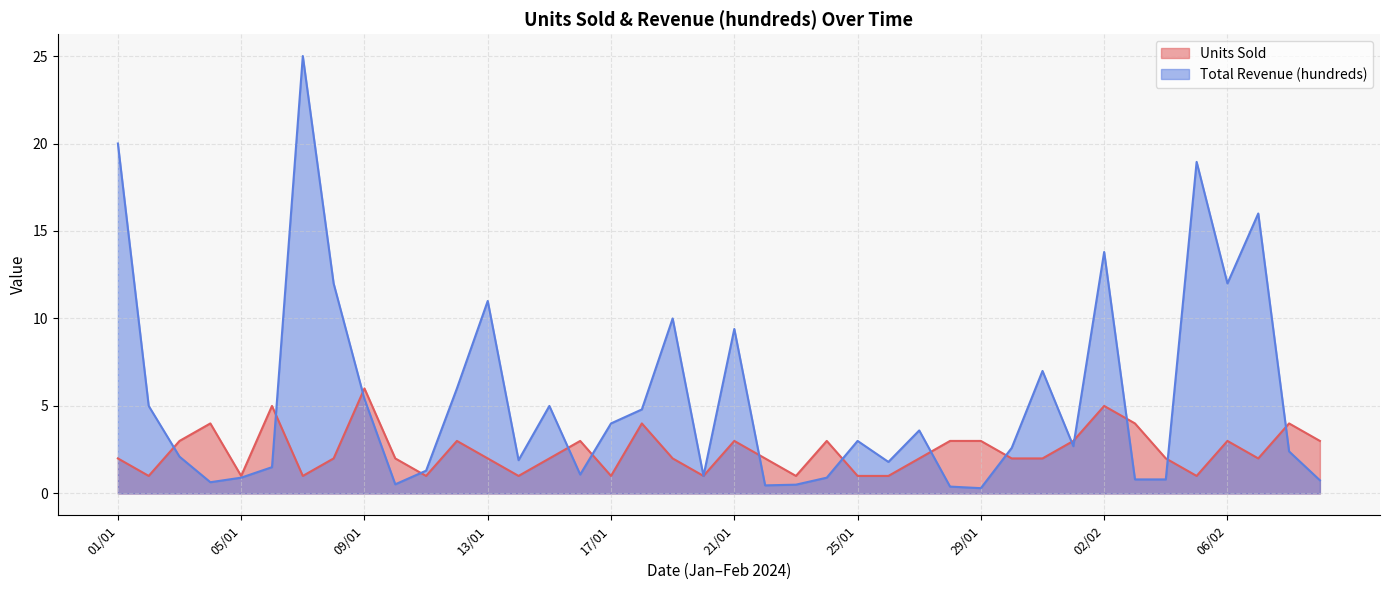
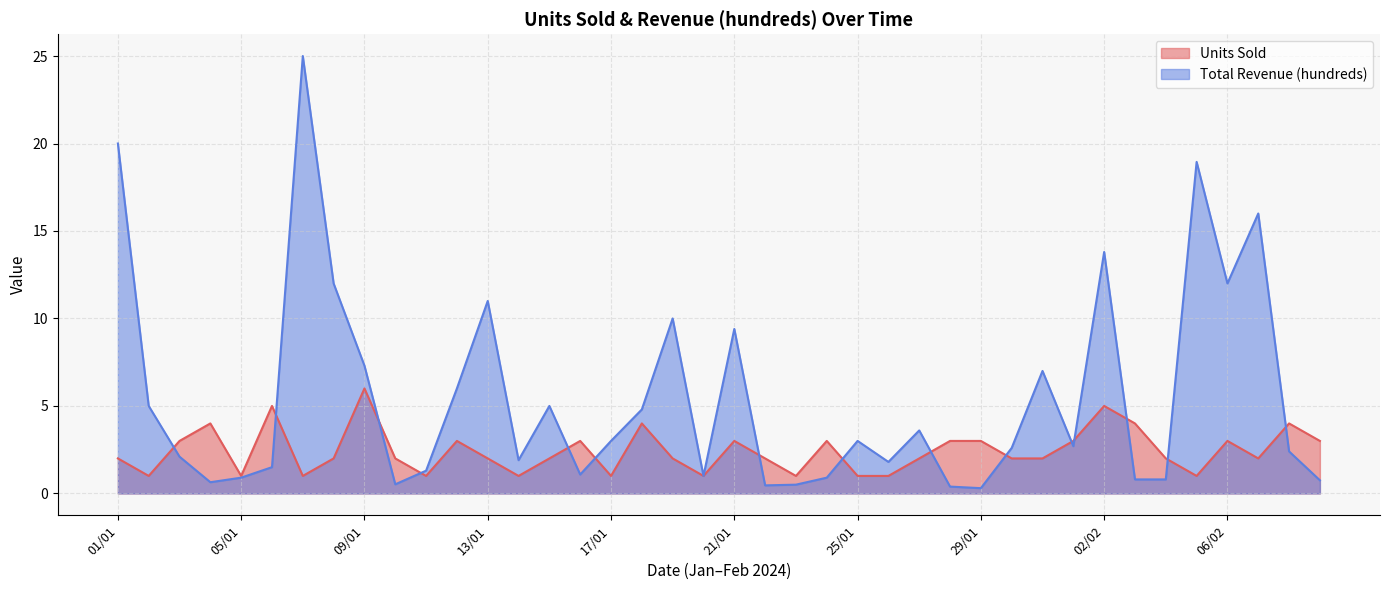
Total Revenue (hundreds), 09/01: 5.4 -> 7.3
Total Revenue (hundreds), 17/01: 4 -> 3
